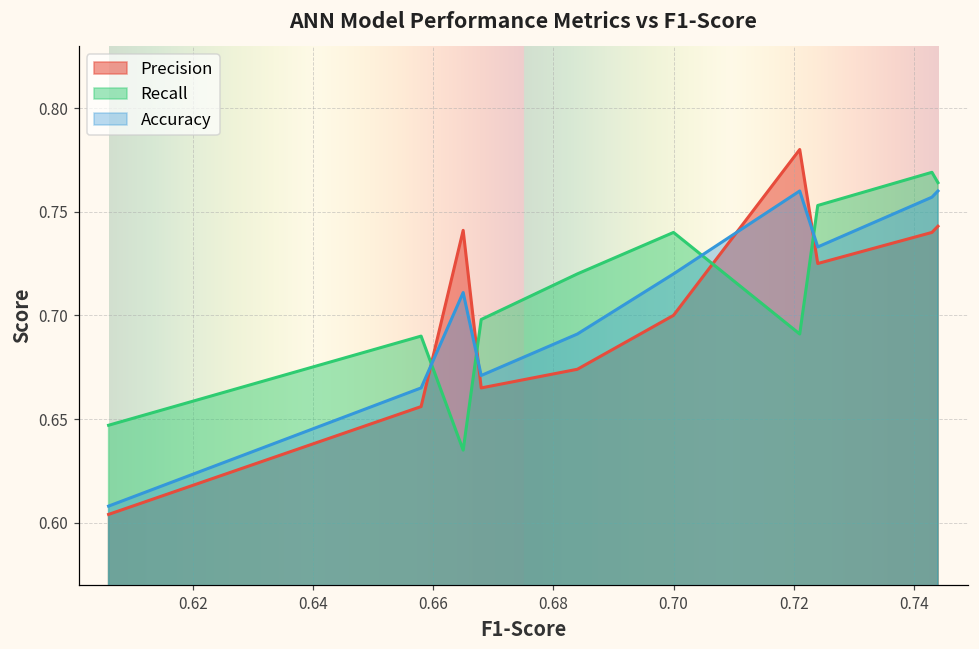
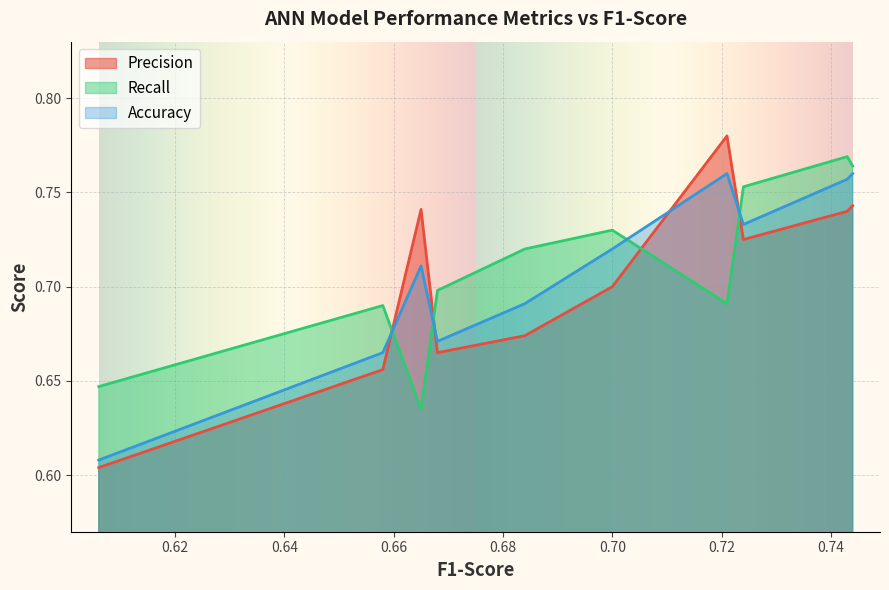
Recall, 0.70: 0.74 -> 0.73
